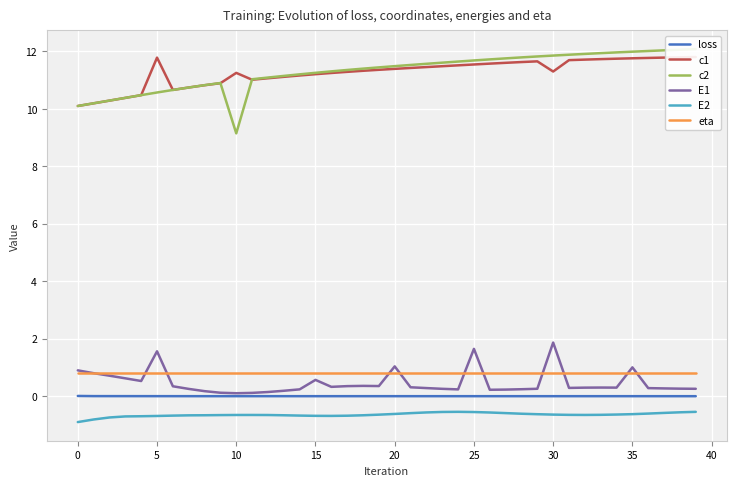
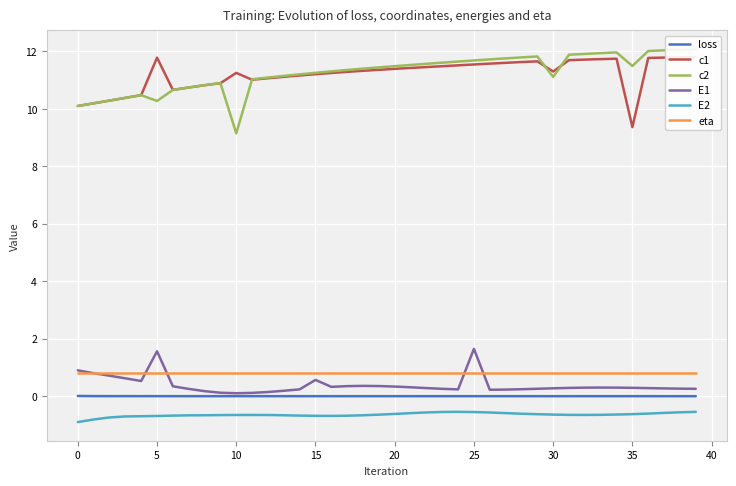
c2, 5: 10.6 -> 10.3
E1, 20: 1.0 -> 0.3
c2, 30: 11.9 -> 11.1
E1, 30: 1.9 -> 0.3
c1, 35: 11.8 -> 9.4
c2, 35: 12.0 -> 11.5
E1, 35: 1.0 -> 0.3
